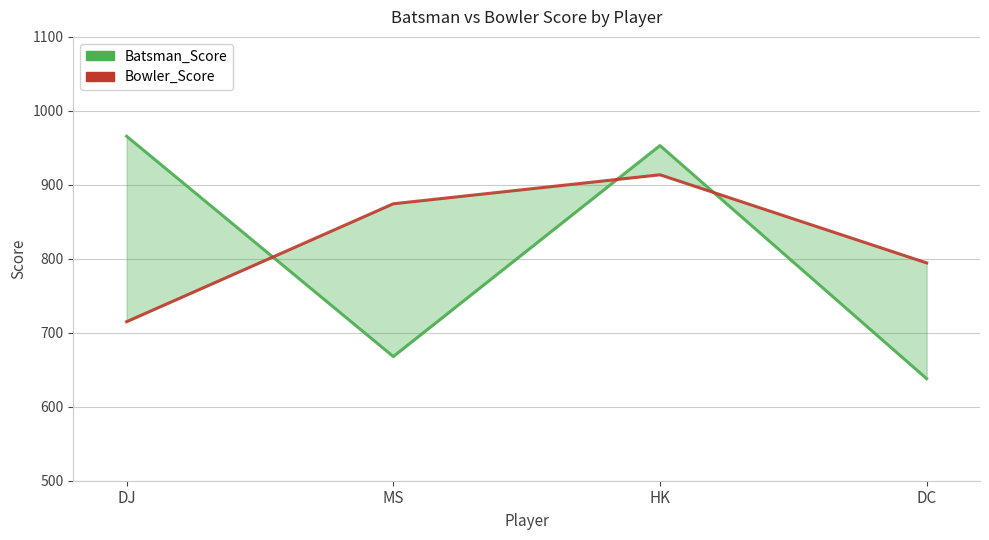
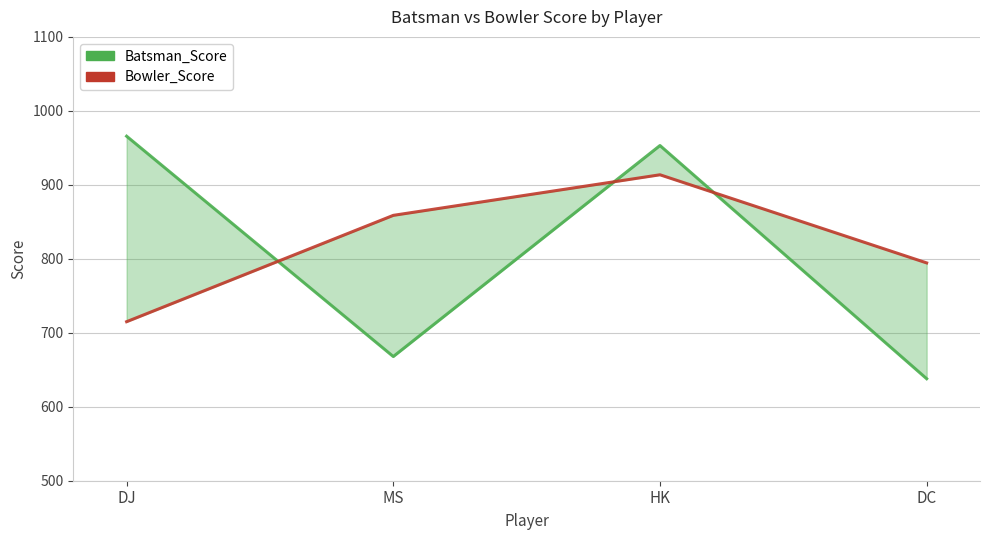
Bowler_Score, MS: 870 -> 860
